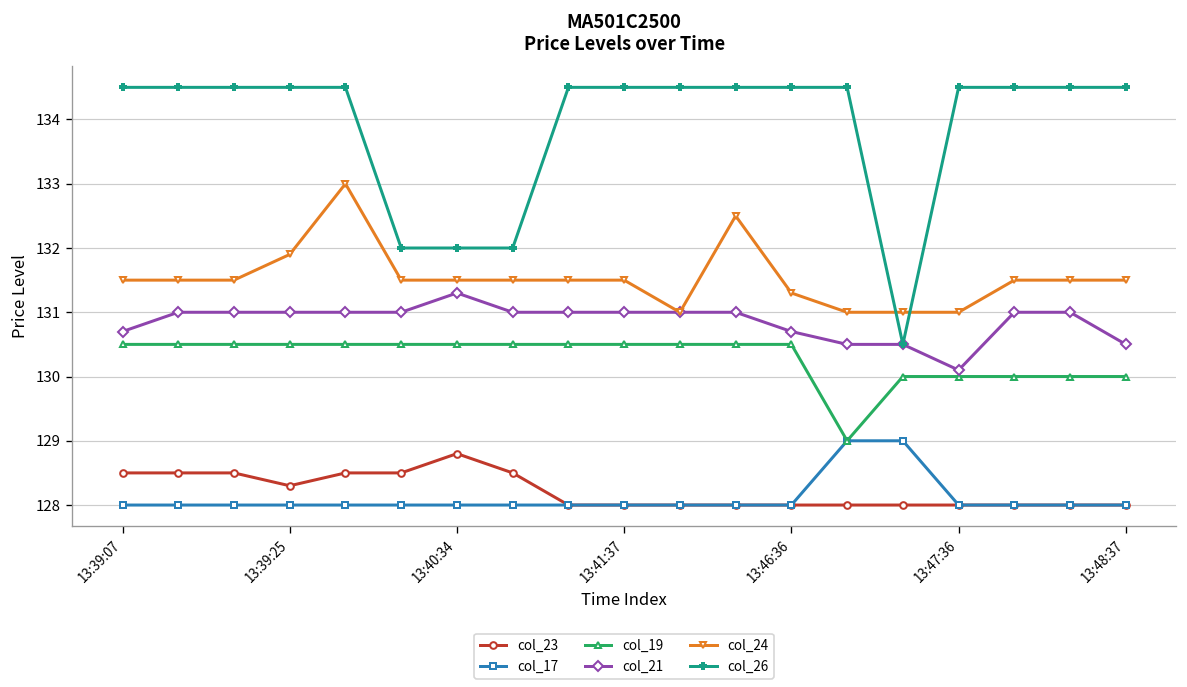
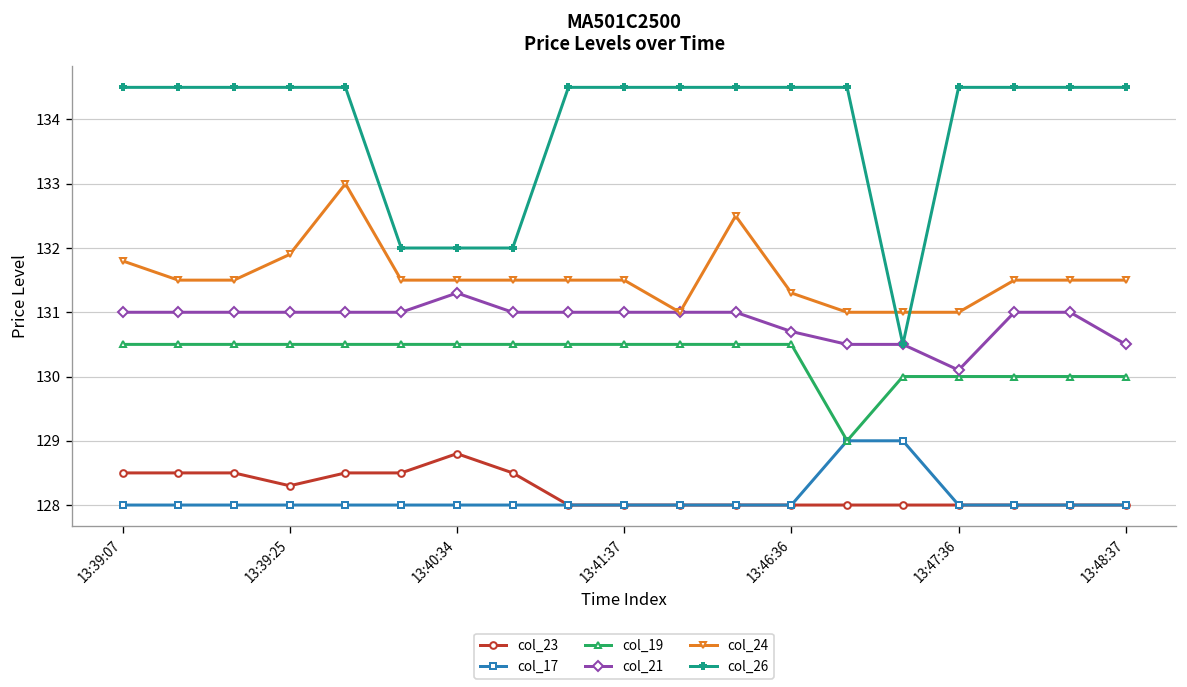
col_21, 13:39:07: 130.7 -> 131.0
col_24, 13:39:07: 131.5 -> 131.8
